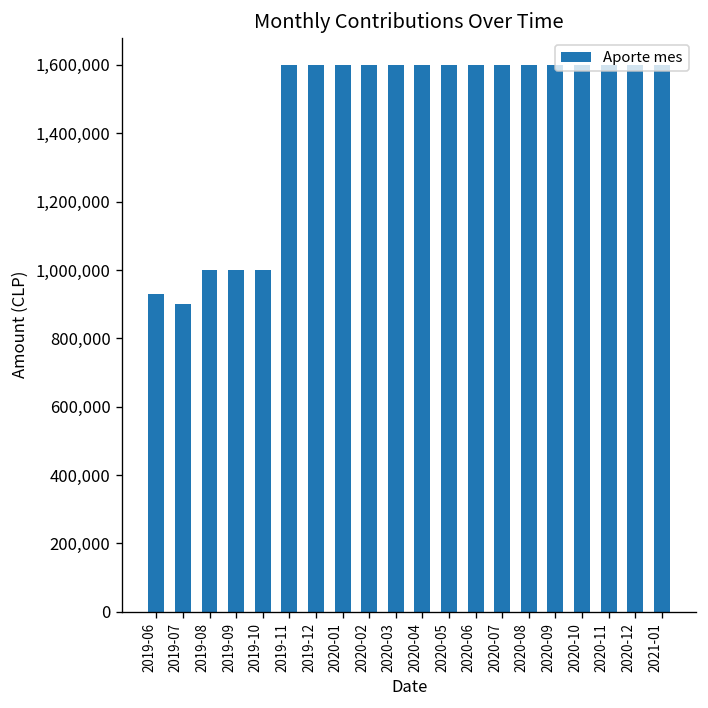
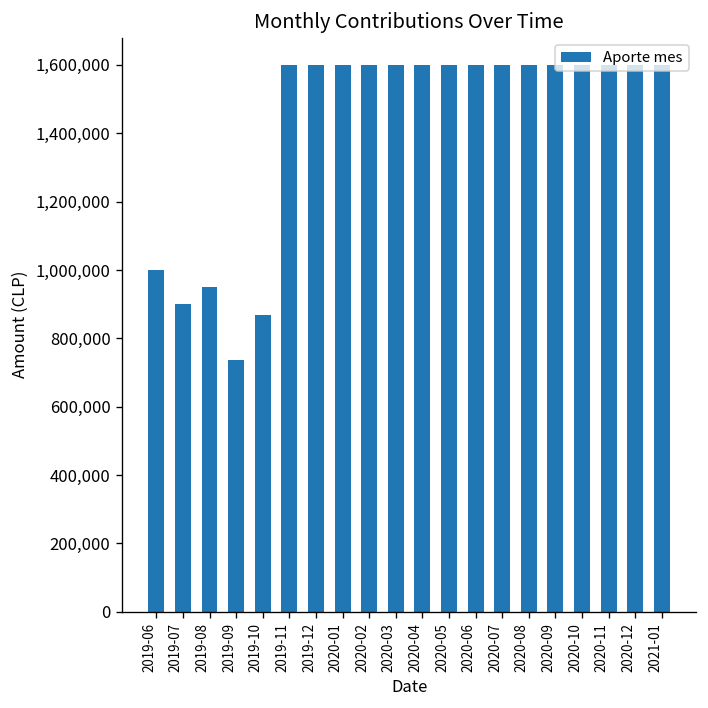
2019-06: 930,000 -> 1,000,000
2019-08: 1,000,000 -> 950,000
2019-09: 1,000,000 -> 740,000
2019-10: 1,000,000 -> 870,000
